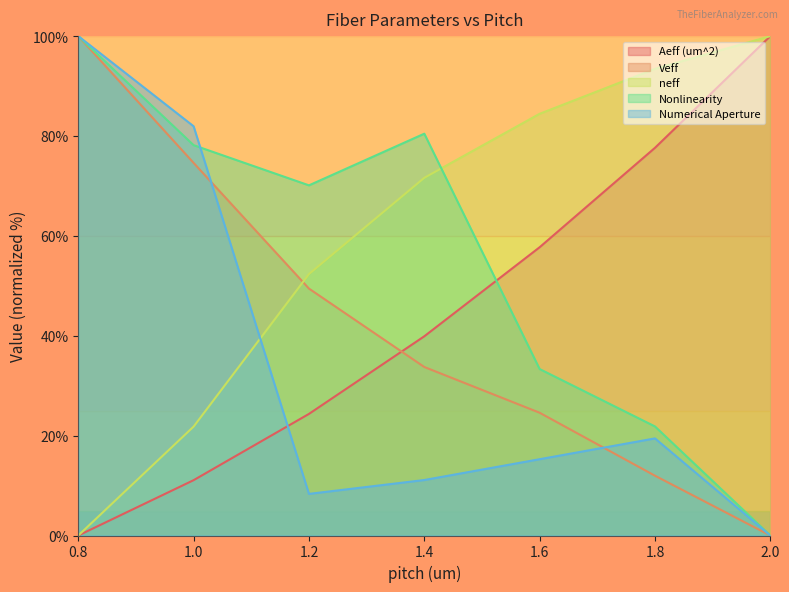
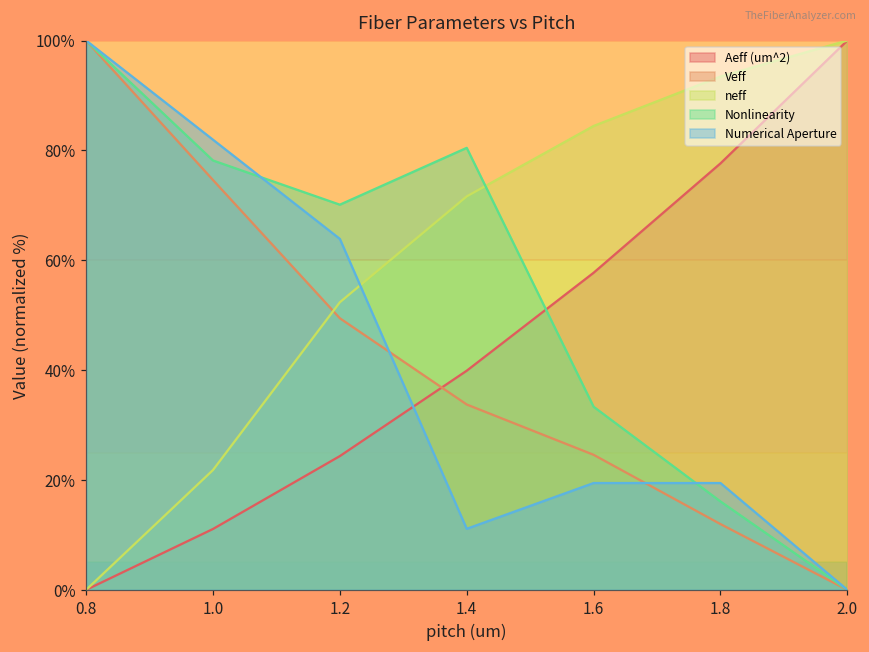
Numerical Aperture, 1.2: 8% -> 64%
Numerical Aperture, 1.6: 15% -> 19%
Nonlinearity, 1.8: 22% -> 16%
